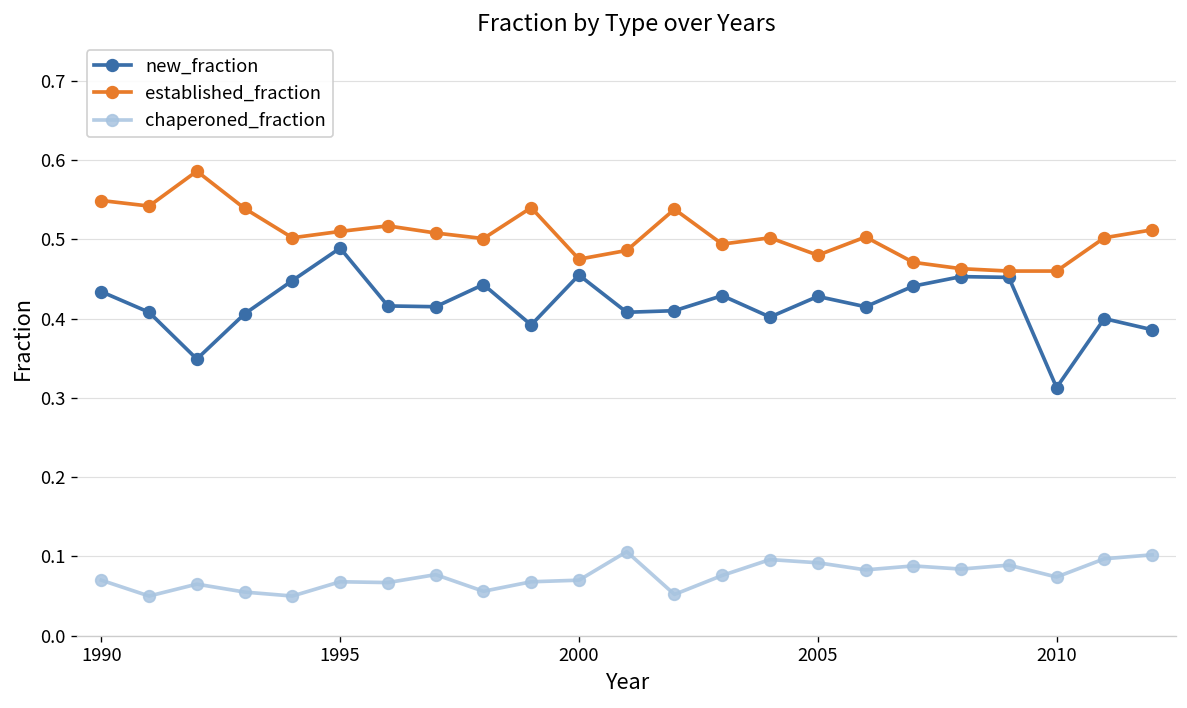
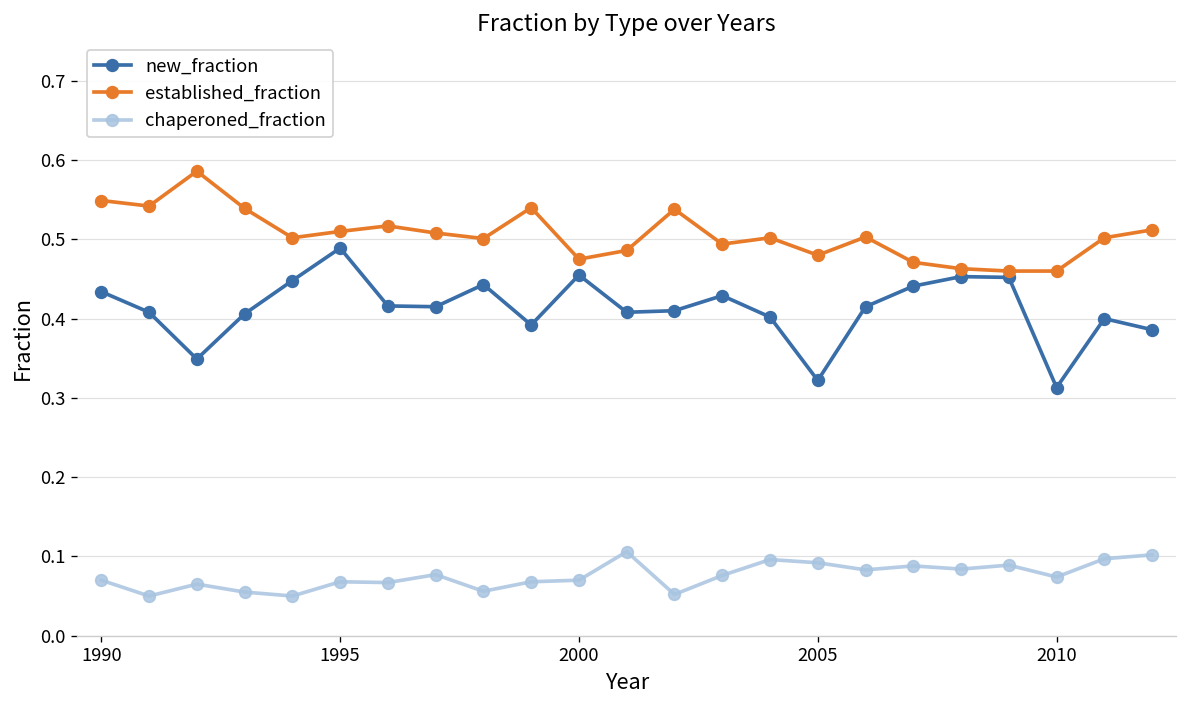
new_fraction, 2005: 0.43 -> 0.32
